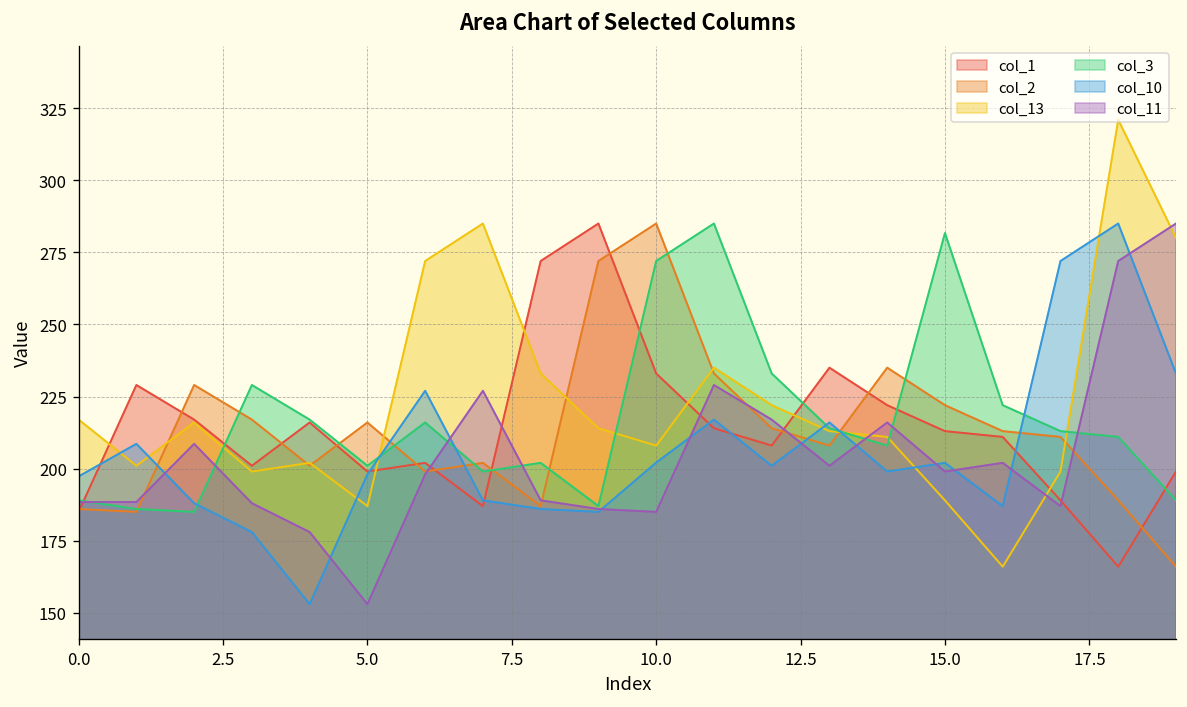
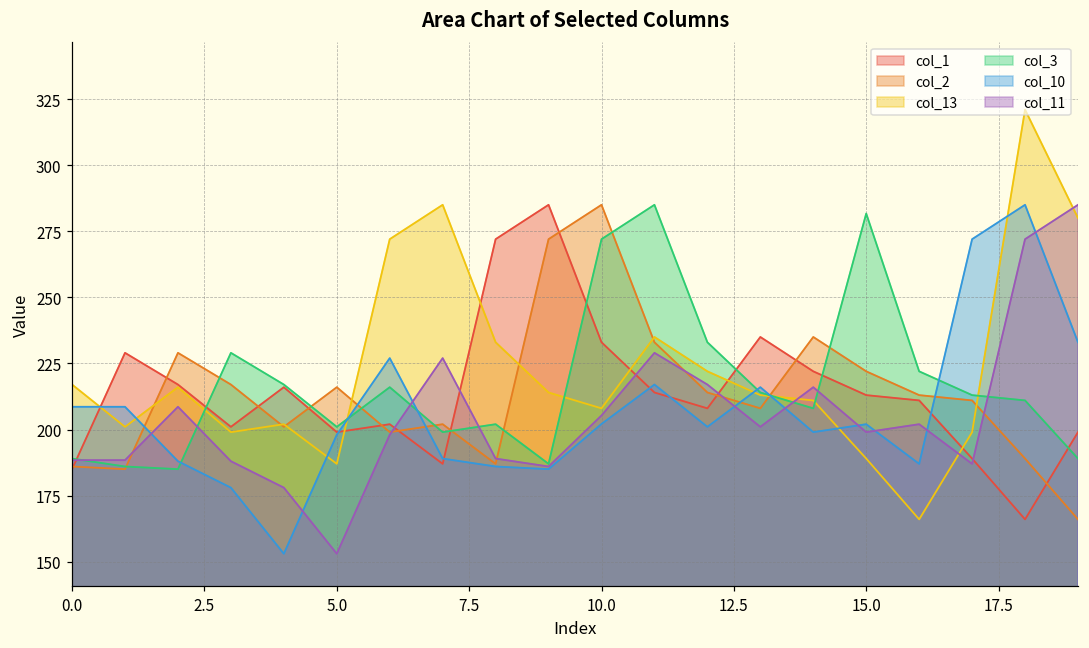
col_10, 0.0: 197 -> 209
col_11, 10.0: 185 -> 205
